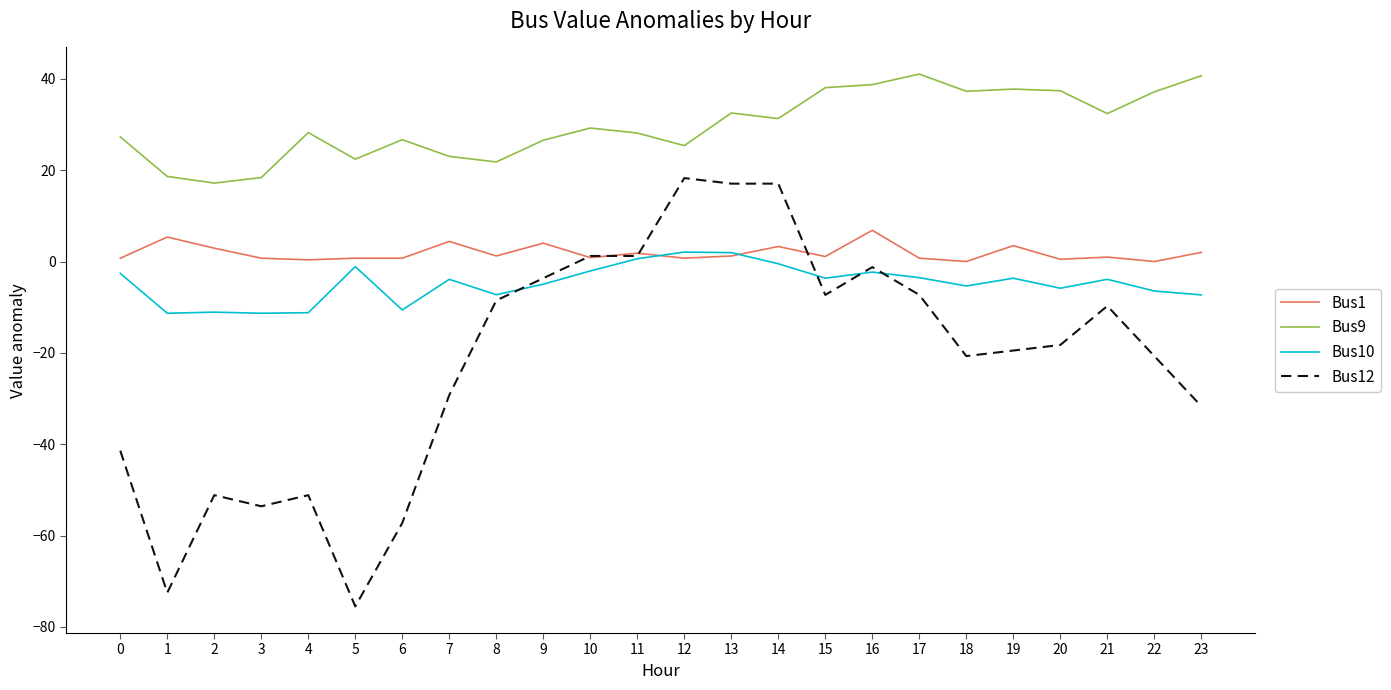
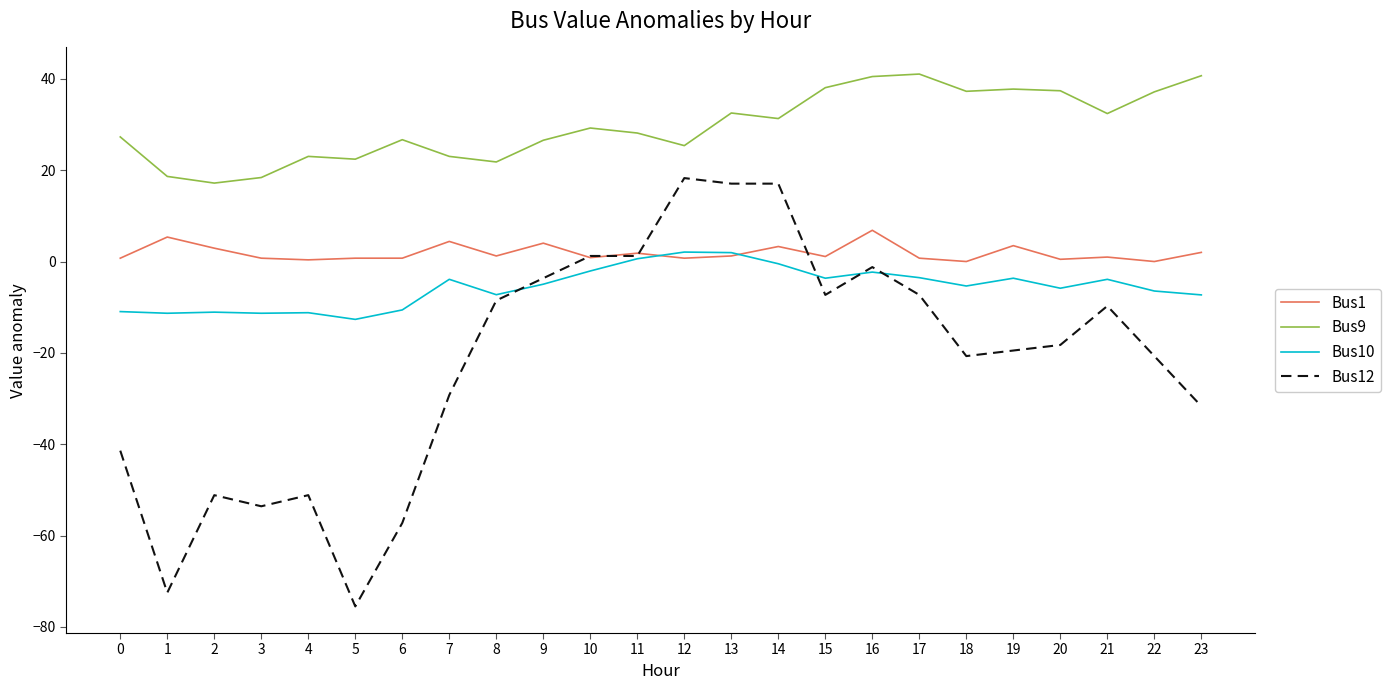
Bus10, 0: -3 -> -11
Bus9, 4: 28 -> 23
Bus10, 5: -1 -> -13
Bus9, 16: 39 -> 40
